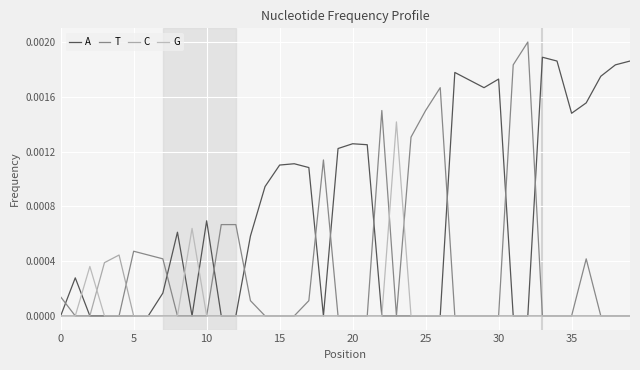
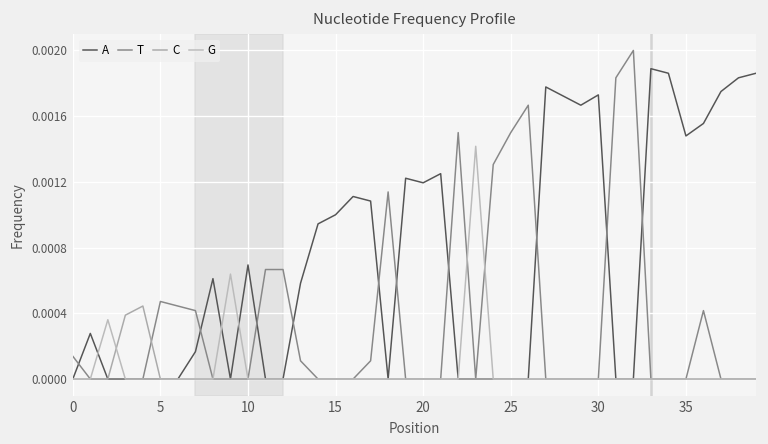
A, 15: 0.00111 -> 0.00101
A, 20: 0.00126 -> 0.00120
